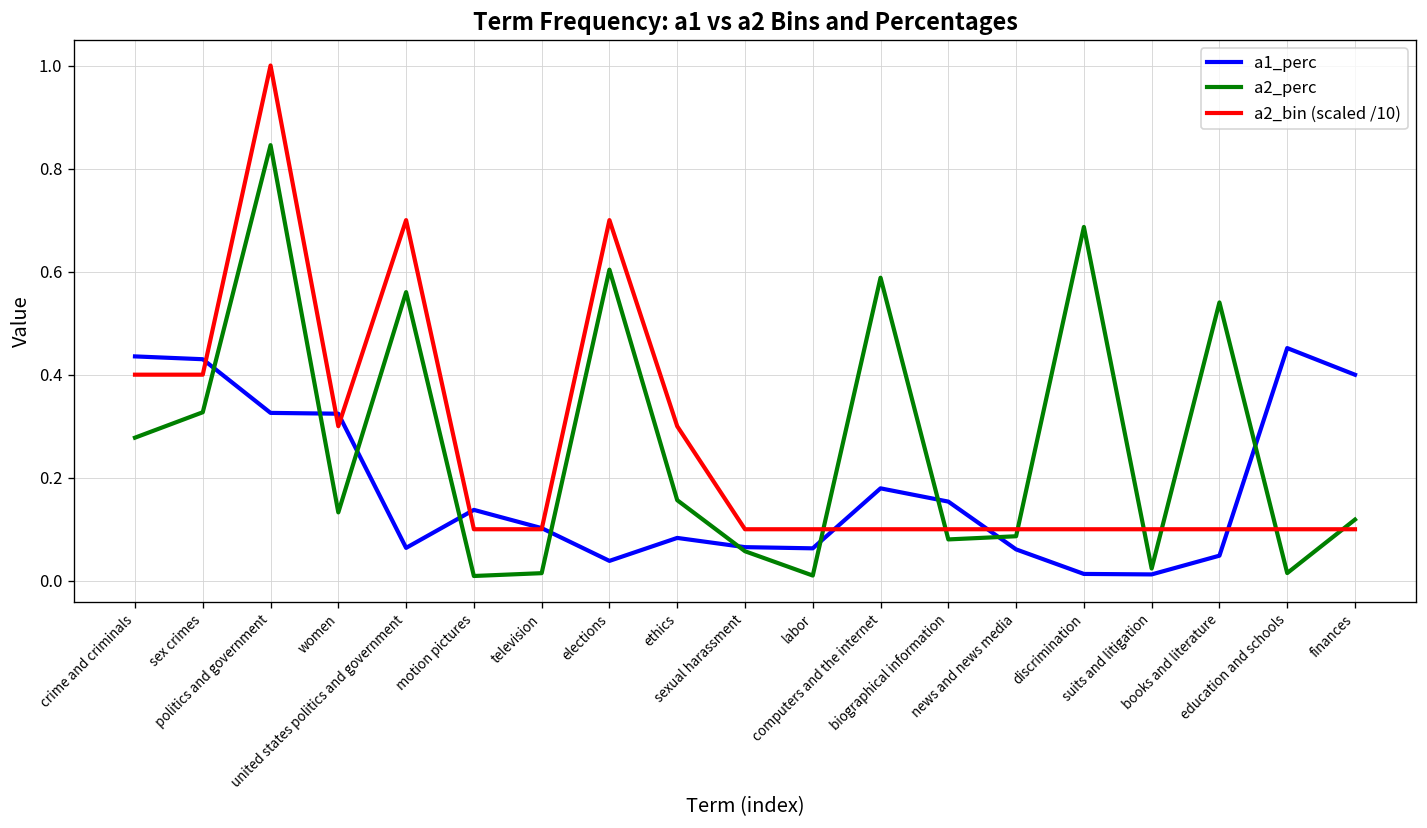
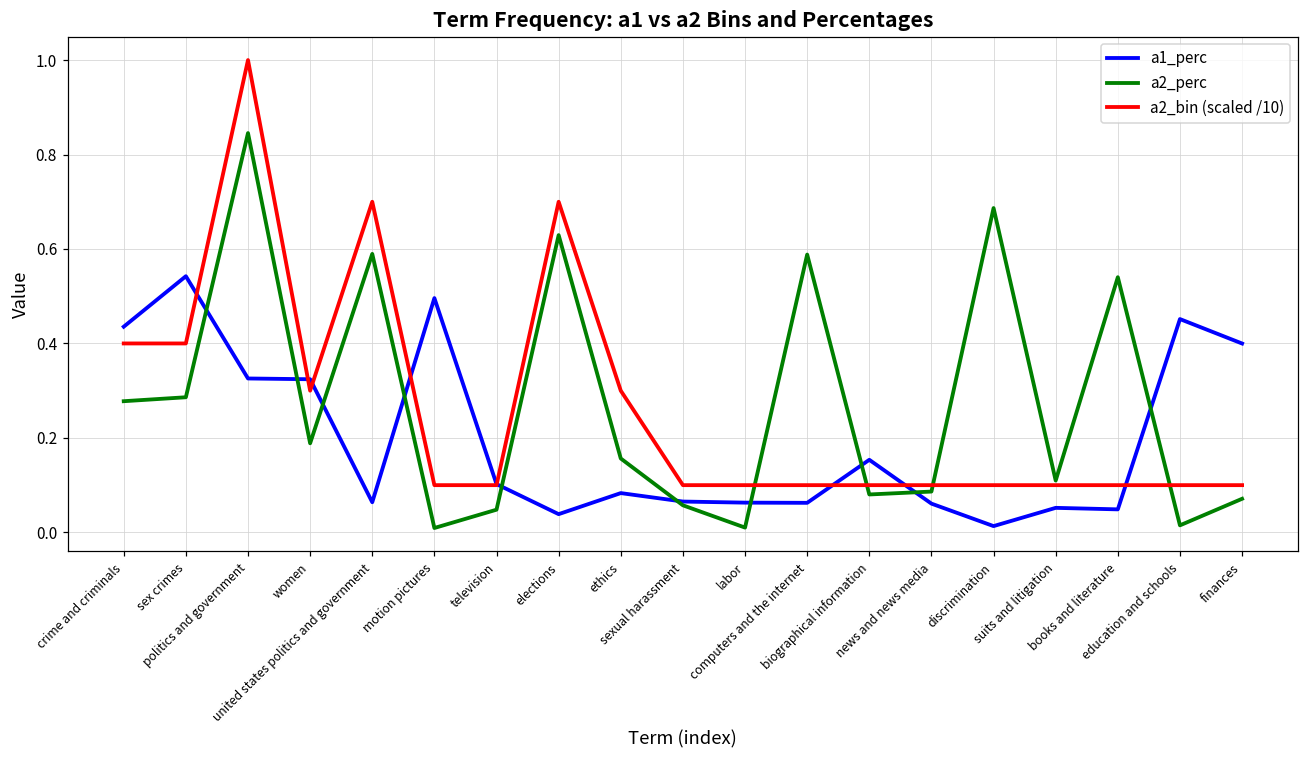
a1_perc, sex crimes: 0.43 -> 0.54
a2_perc, sex crimes: 0.33 -> 0.29
a2_perc, women: 0.13 -> 0.19
a2_perc, united states politics and government: 0.56 -> 0.59
a1_perc, motion pictures: 0.14 -> 0.50
a2_perc, television: 0.01 -> 0.05
a2_perc, elections: 0.60 -> 0.63
a1_perc, computers and the internet: 0.18 -> 0.06
a1_perc, suits and litigation: 0.01 -> 0.05
a2_perc, suits and litigation: 0.02 -> 0.11
a2_perc, finances: 0.12 -> 0.07
